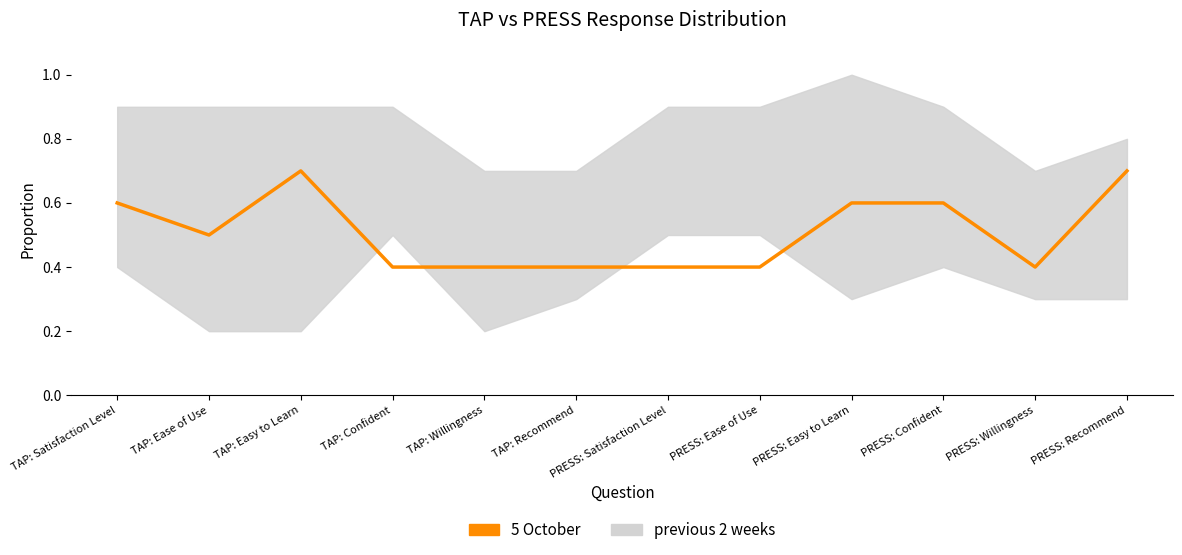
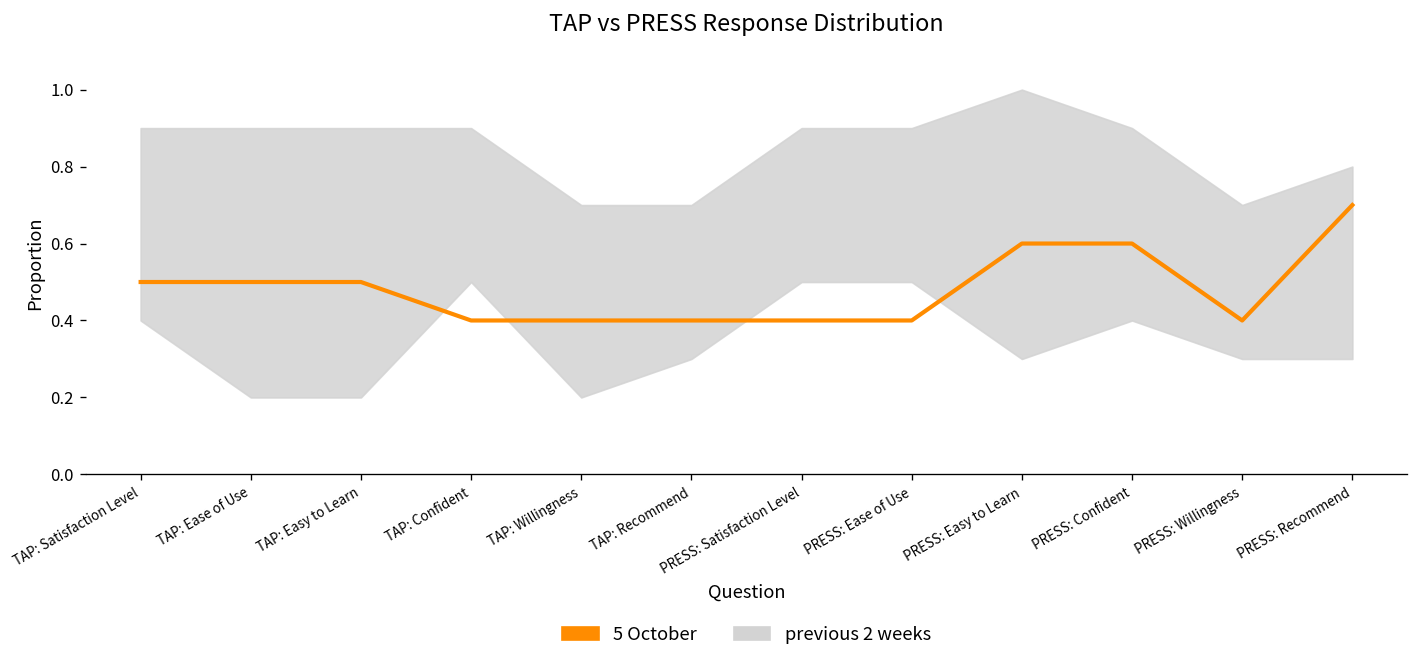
5 October, TAP: Satisfaction Level: 0.6 -> 0.5
5 October, TAP: Easy to Learn: 0.7 -> 0.5
